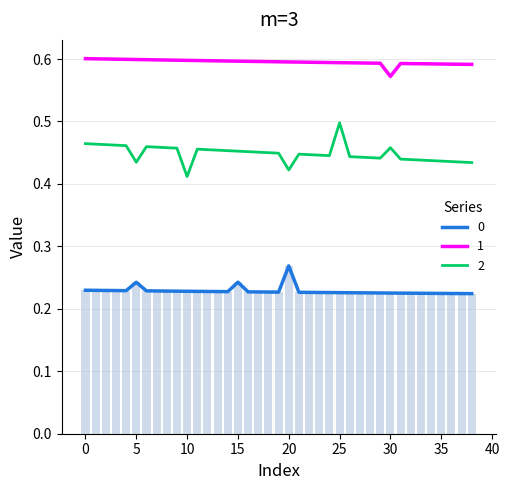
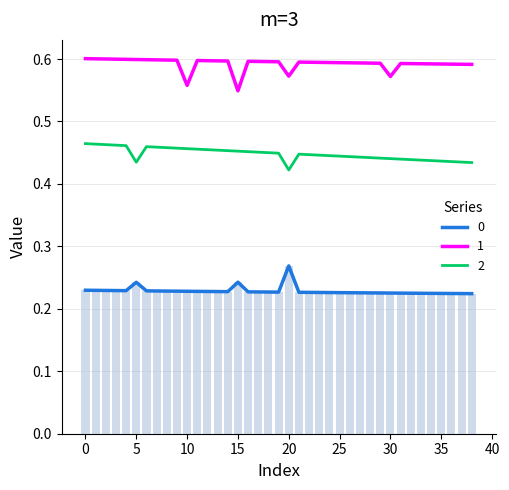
1, 10: 0.60 -> 0.56
2, 10: 0.41 -> 0.46
1, 15: 0.60 -> 0.55
1, 20: 0.60 -> 0.57
2, 25: 0.50 -> 0.44
2, 30: 0.46 -> 0.44
